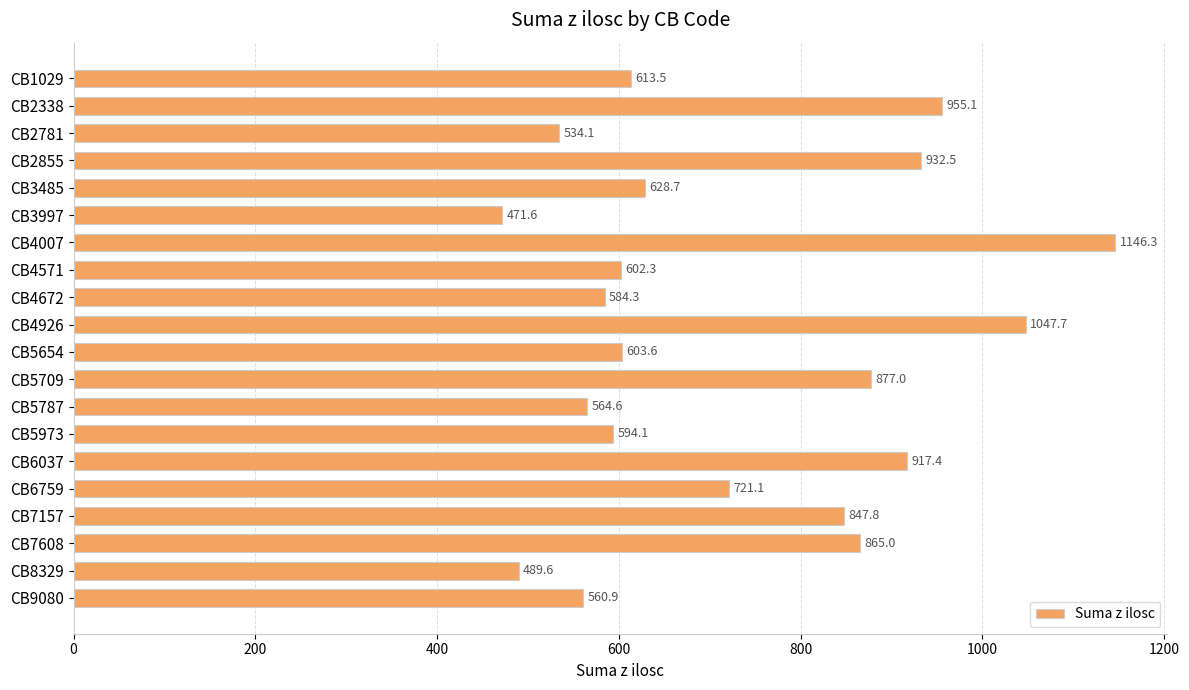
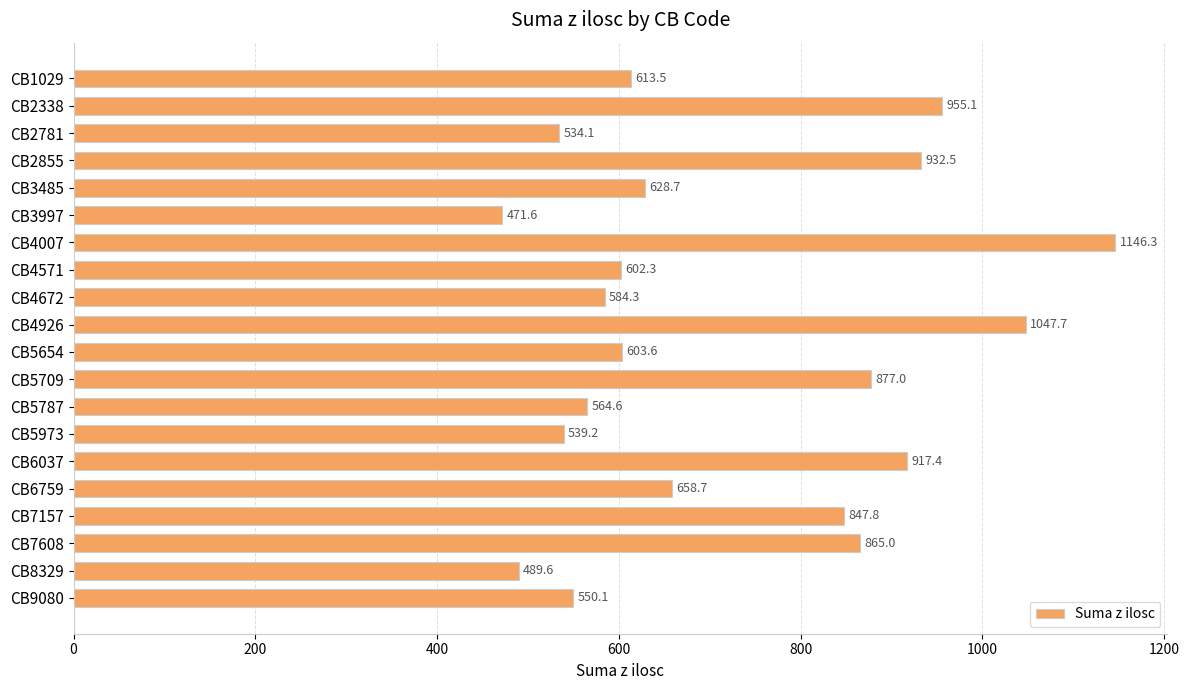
CB5973: 594.1 -> 539.2
CB6759: 721.1 -> 658.7
CB9080: 560.9 -> 550.1
